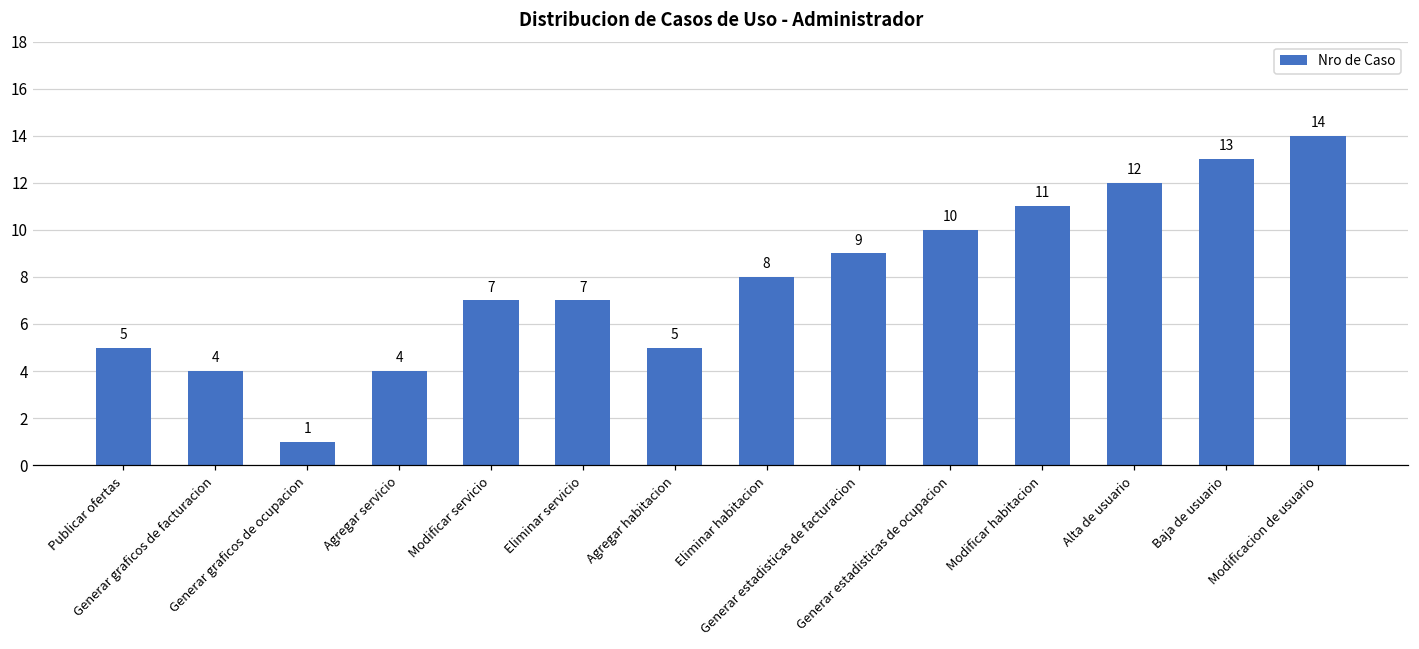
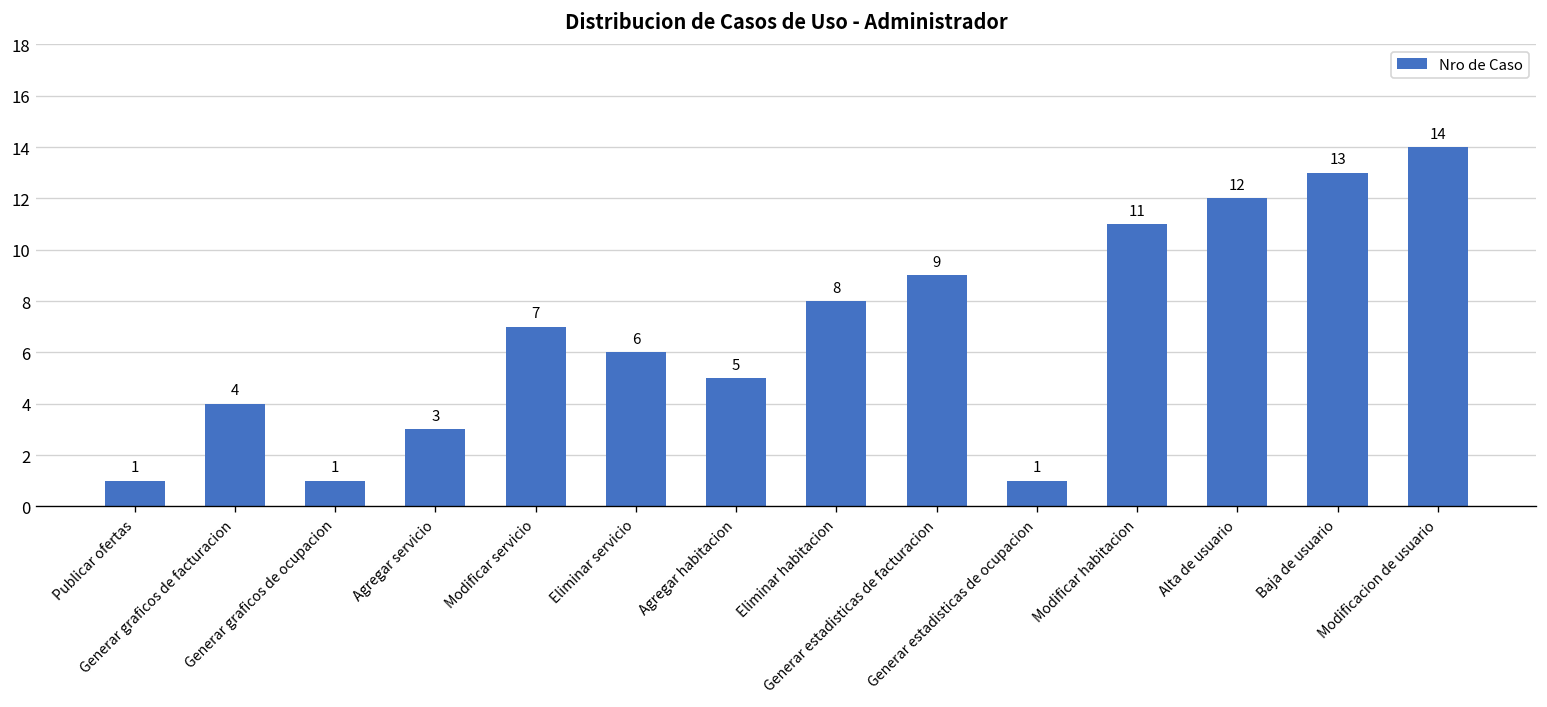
Publicar ofertas: 5 -> 1
Agregar servicio: 4 -> 3
Eliminar servicio: 7 -> 6
Generar estadisticas de ocupacion: 10 -> 1
